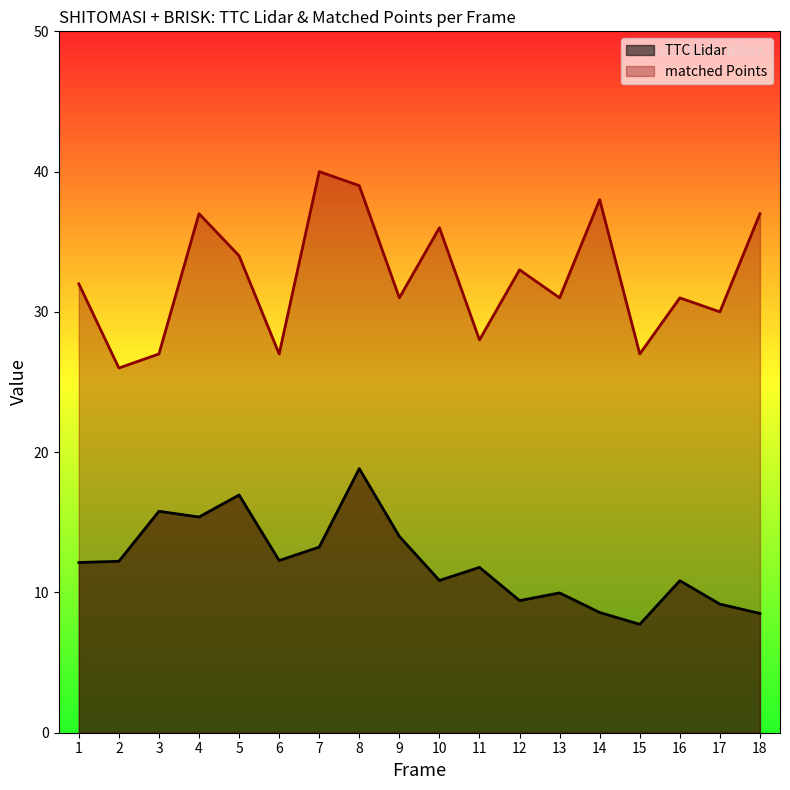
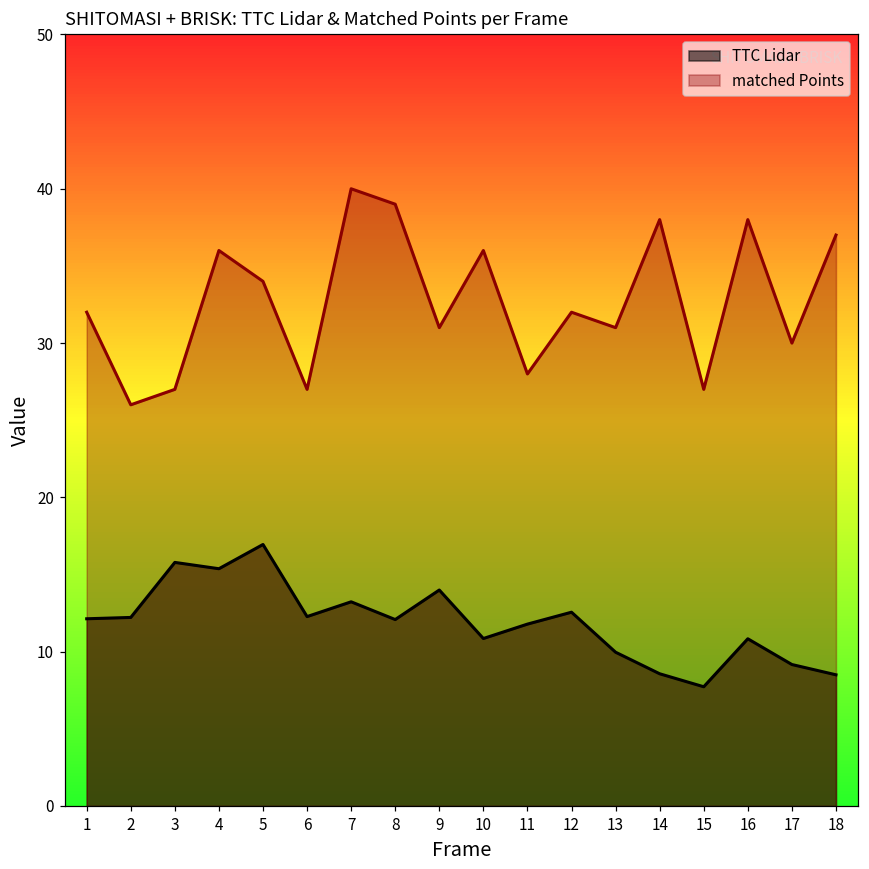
matched Points, 4: 37 -> 36
TTC Lidar, 8: 18.8 -> 12.1
TTC Lidar, 12: 9.4 -> 12.6
matched Points, 12: 33 -> 32
matched Points, 16: 31 -> 38
